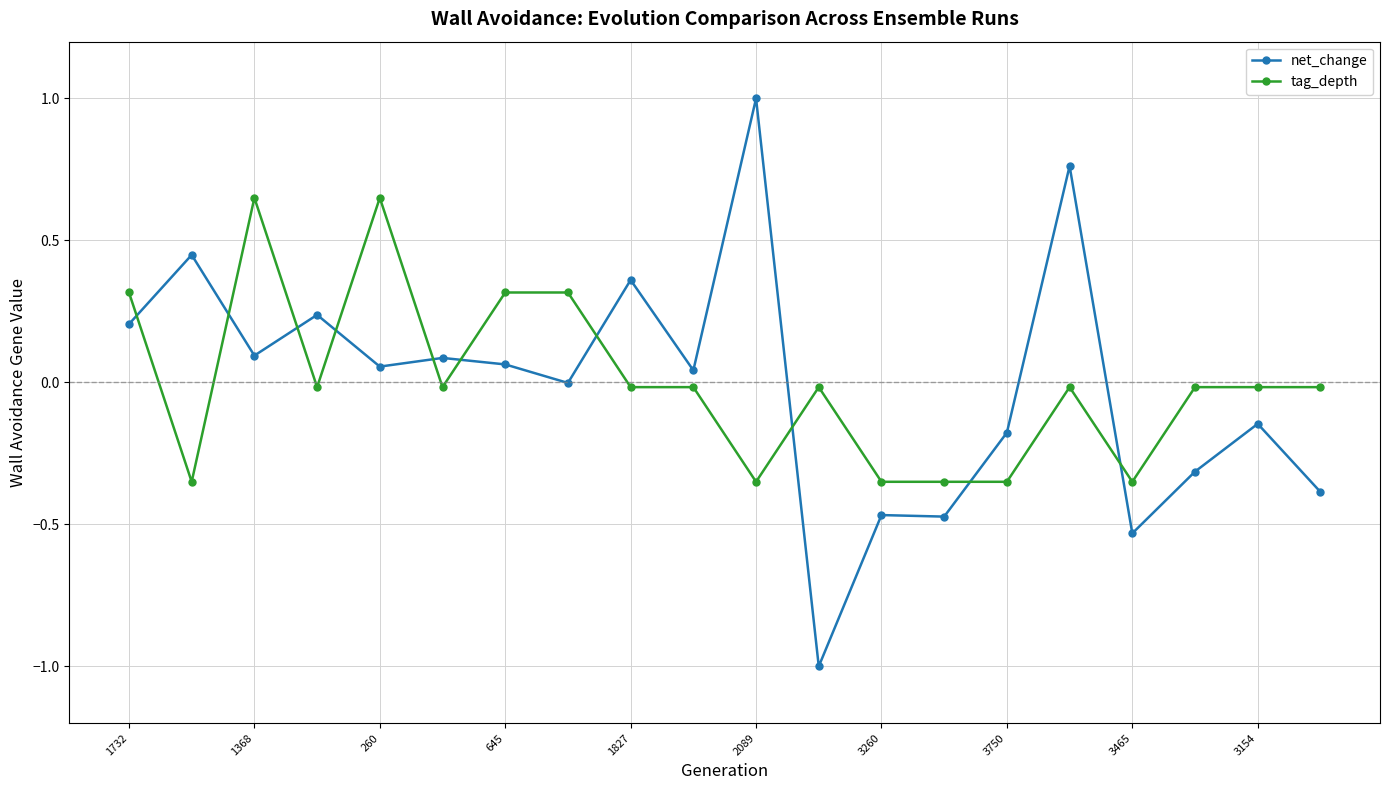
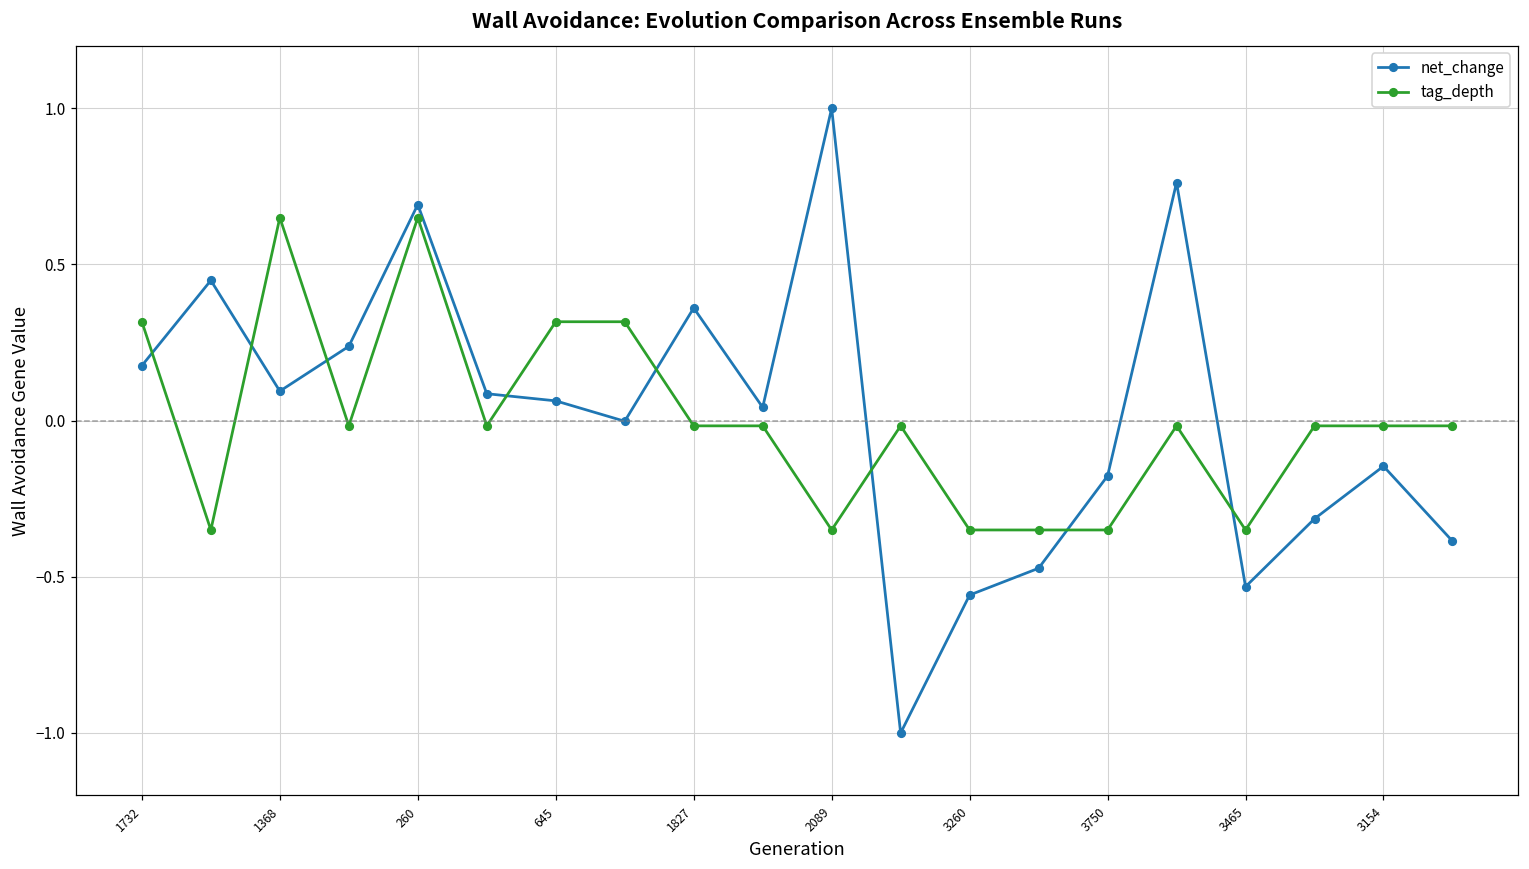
net_change, 1732: 0.21 -> 0.18
net_change, 260: 0.06 -> 0.69
net_change, 3260: -0.47 -> -0.56
